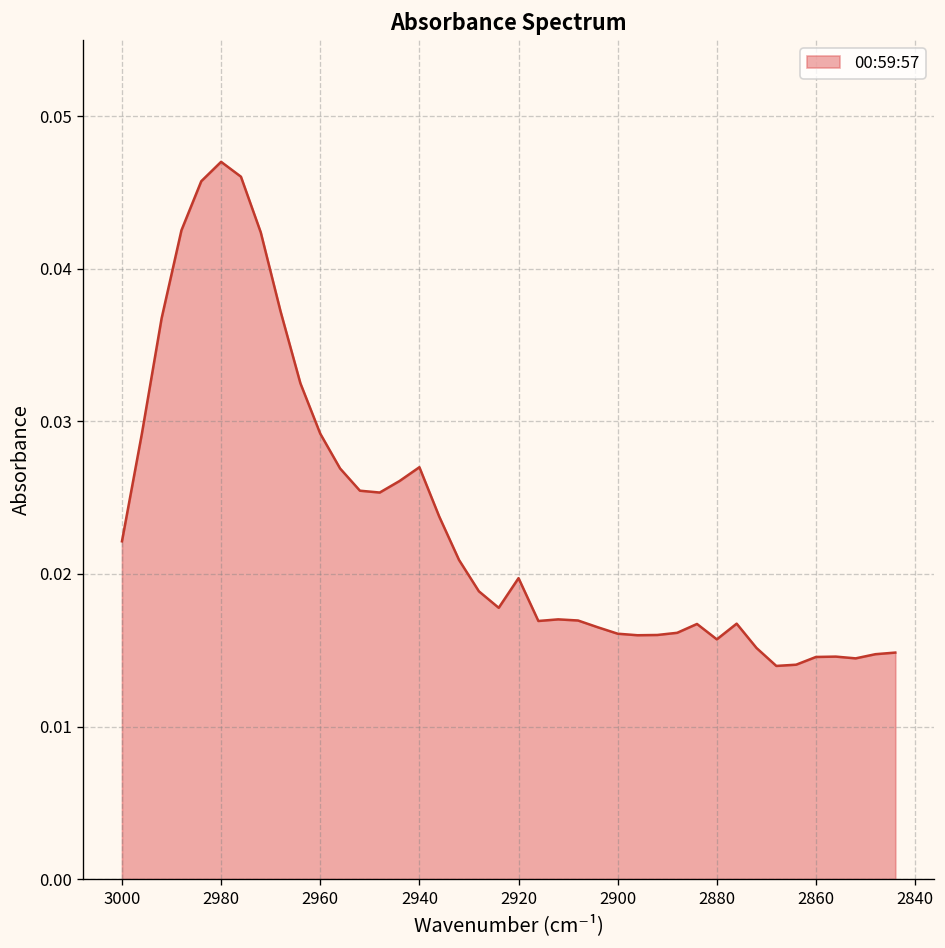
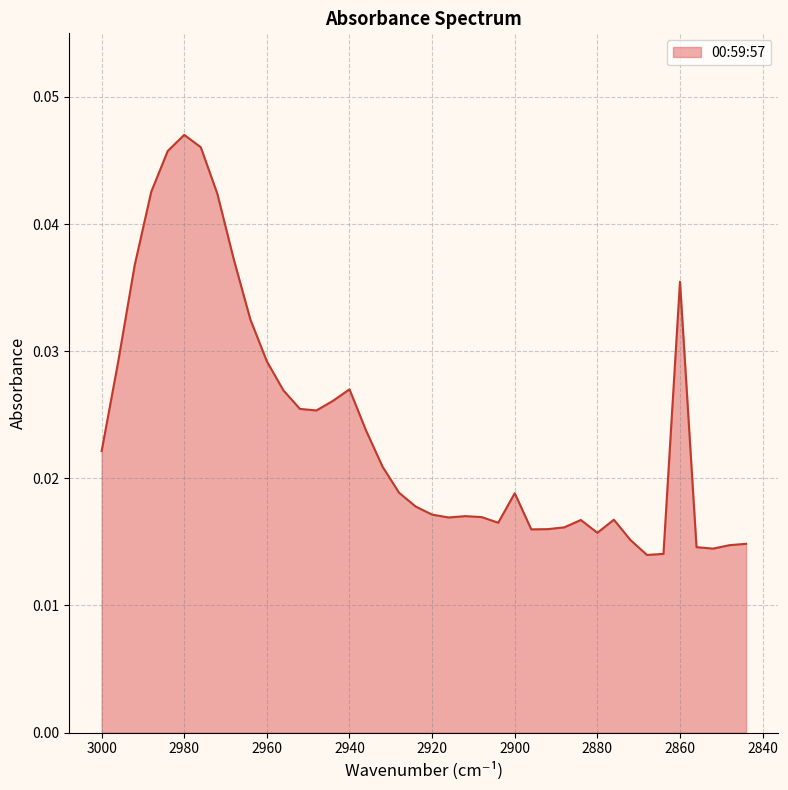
2920: 0.0197 -> 0.0171
2900: 0.0161 -> 0.0188
2860: 0.0146 -> 0.0355
